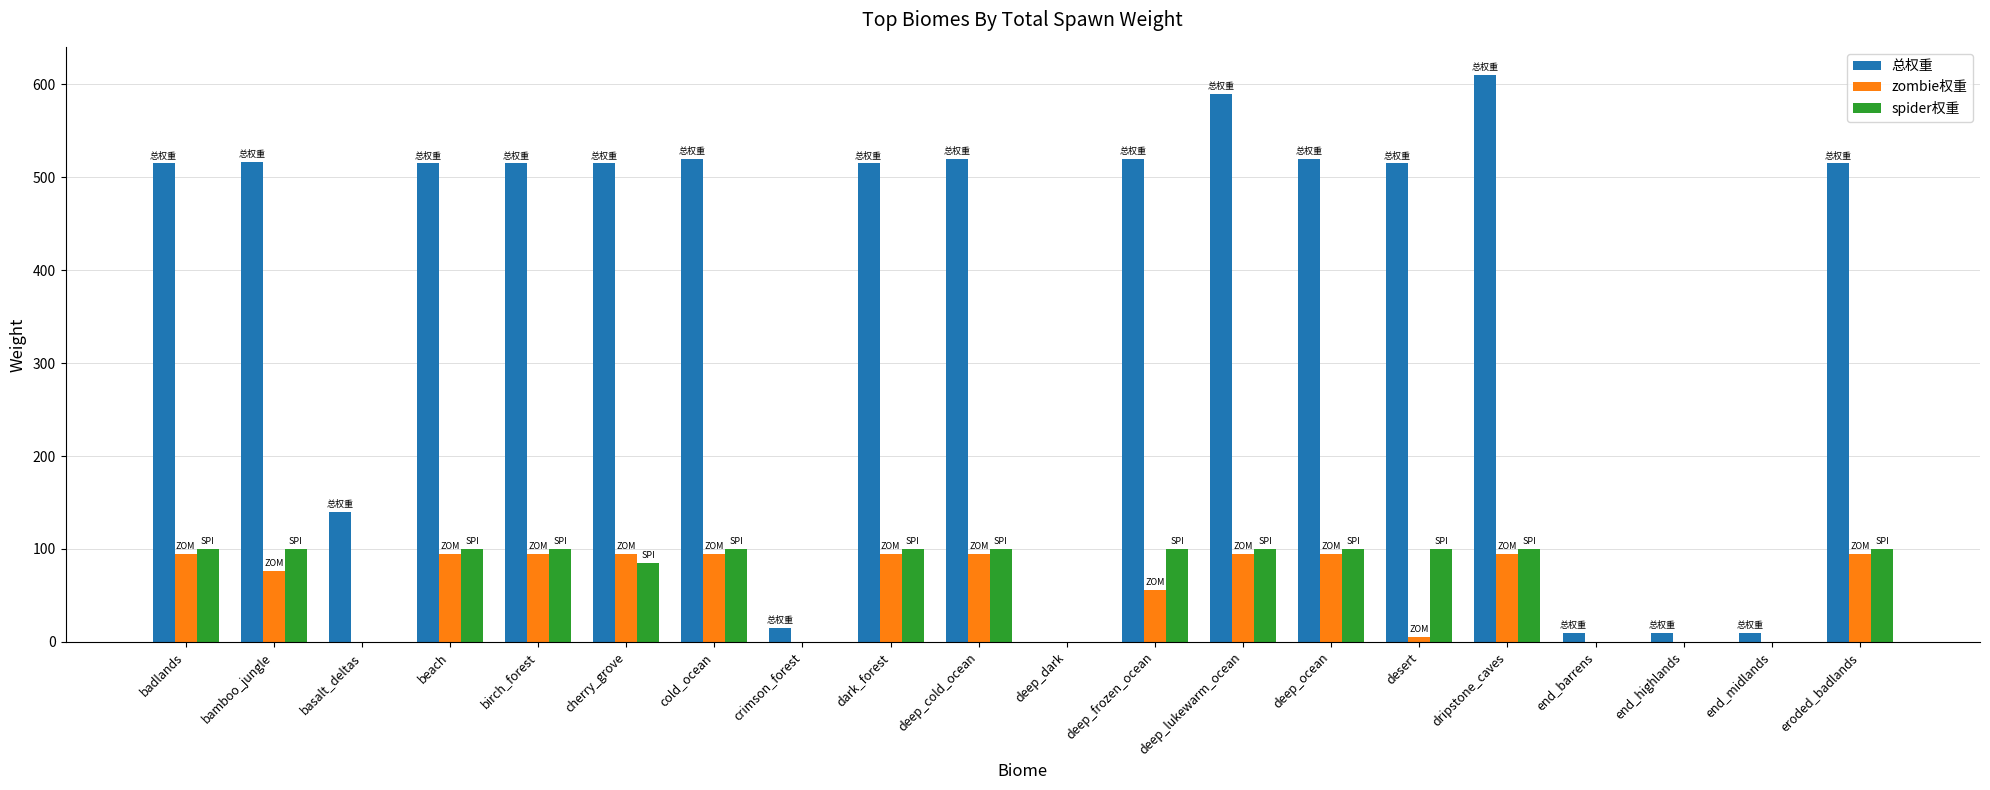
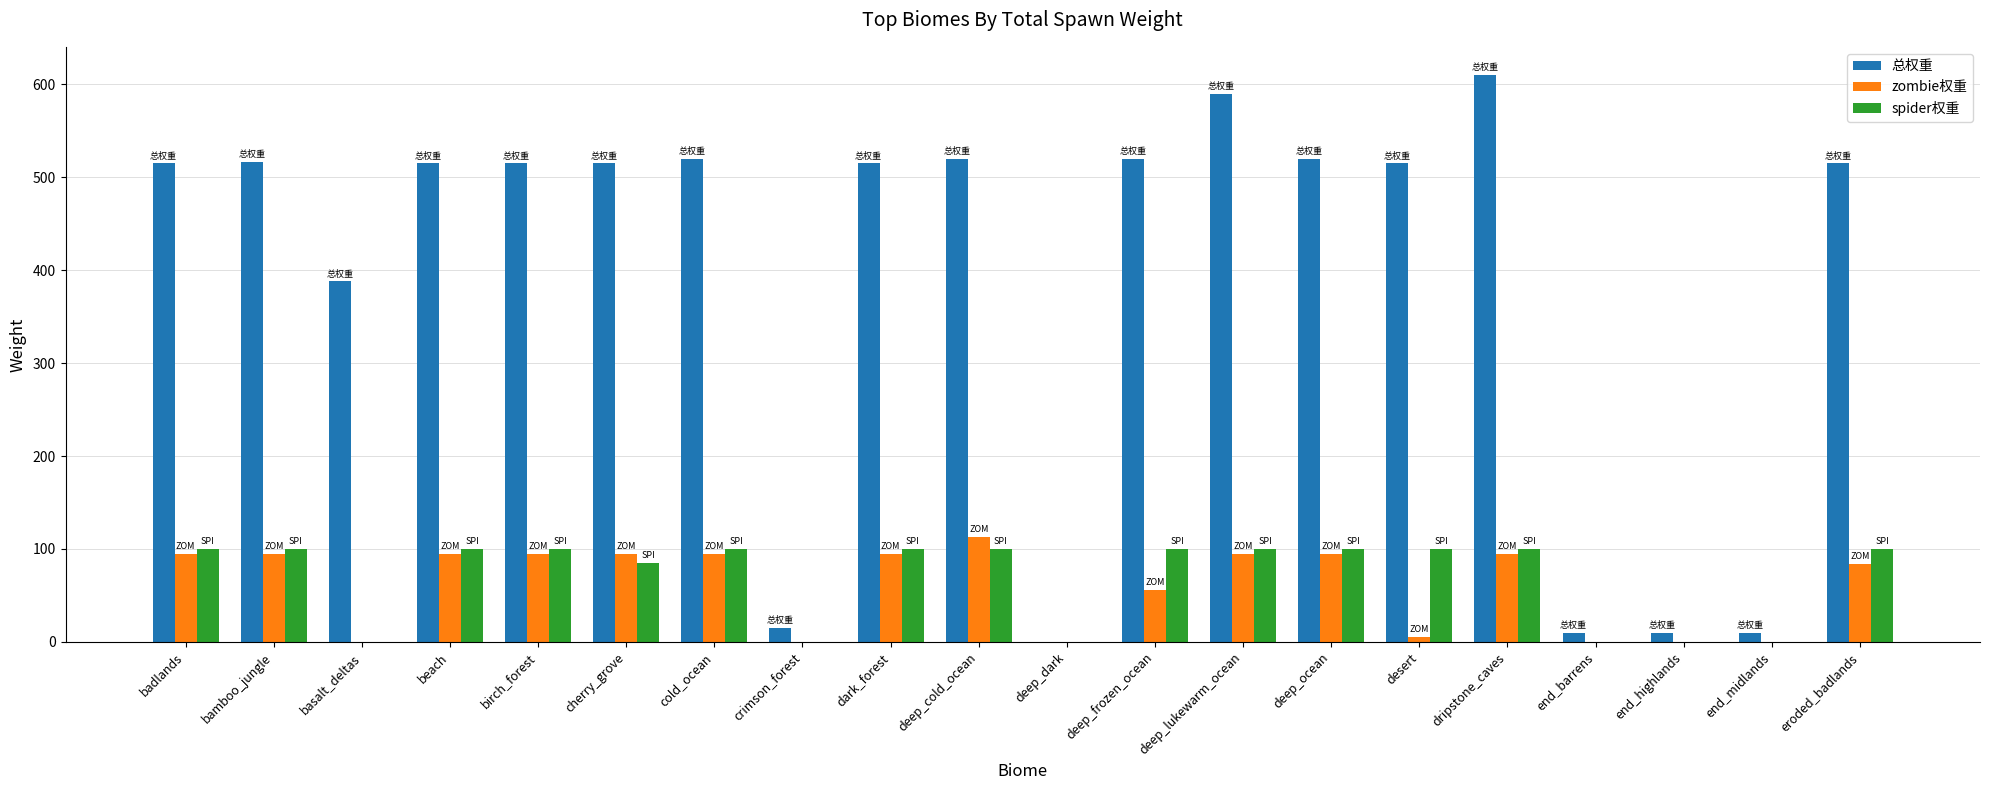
zombie权重, bamboo_jungle: 80 -> 100
总权重, basalt_deltas: 140 -> 390
zombie权重, deep_cold_ocean: 100 -> 110
zombie权重, eroded_badlands: 100 -> 80
